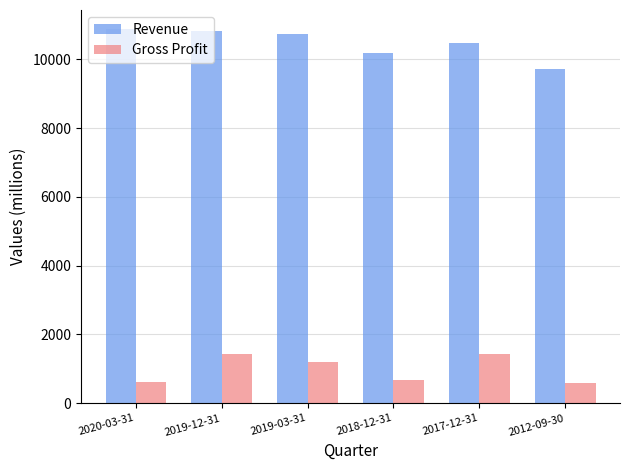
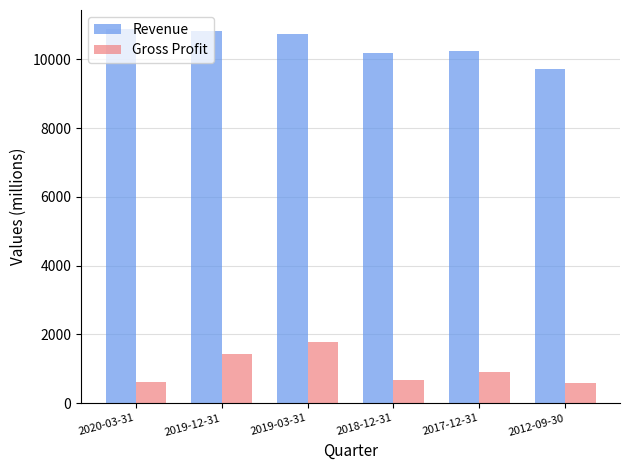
Gross Profit, 2019-03-31: 1200 -> 1800
Revenue, 2017-12-31: 10500 -> 10200
Gross Profit, 2017-12-31: 1400 -> 900
